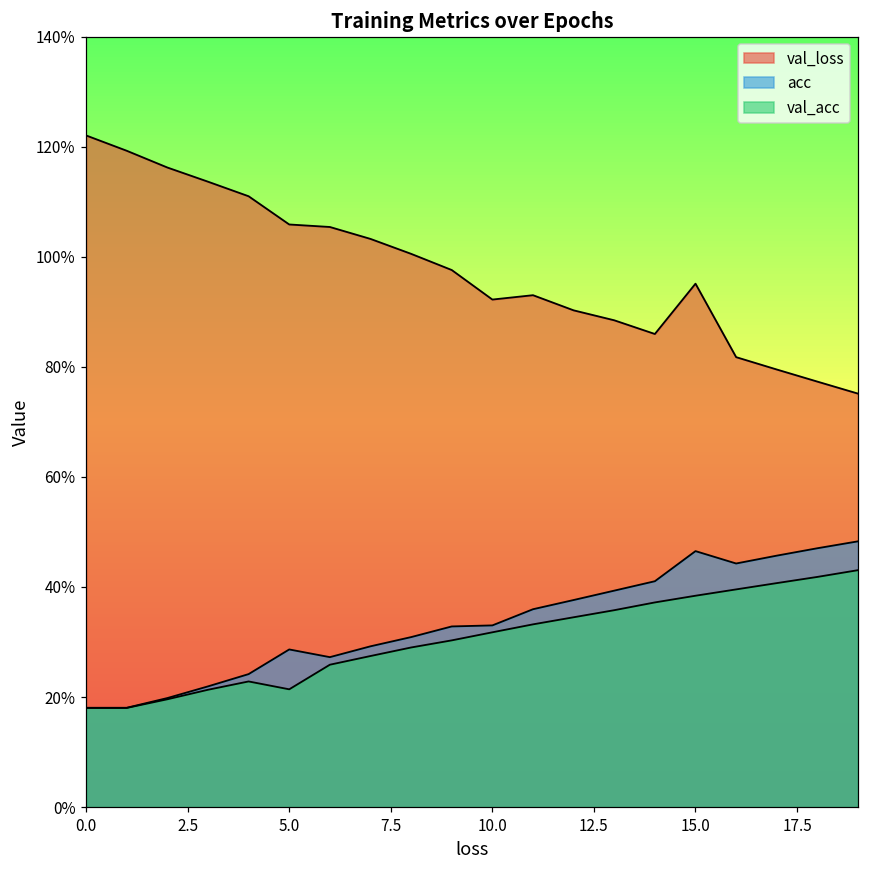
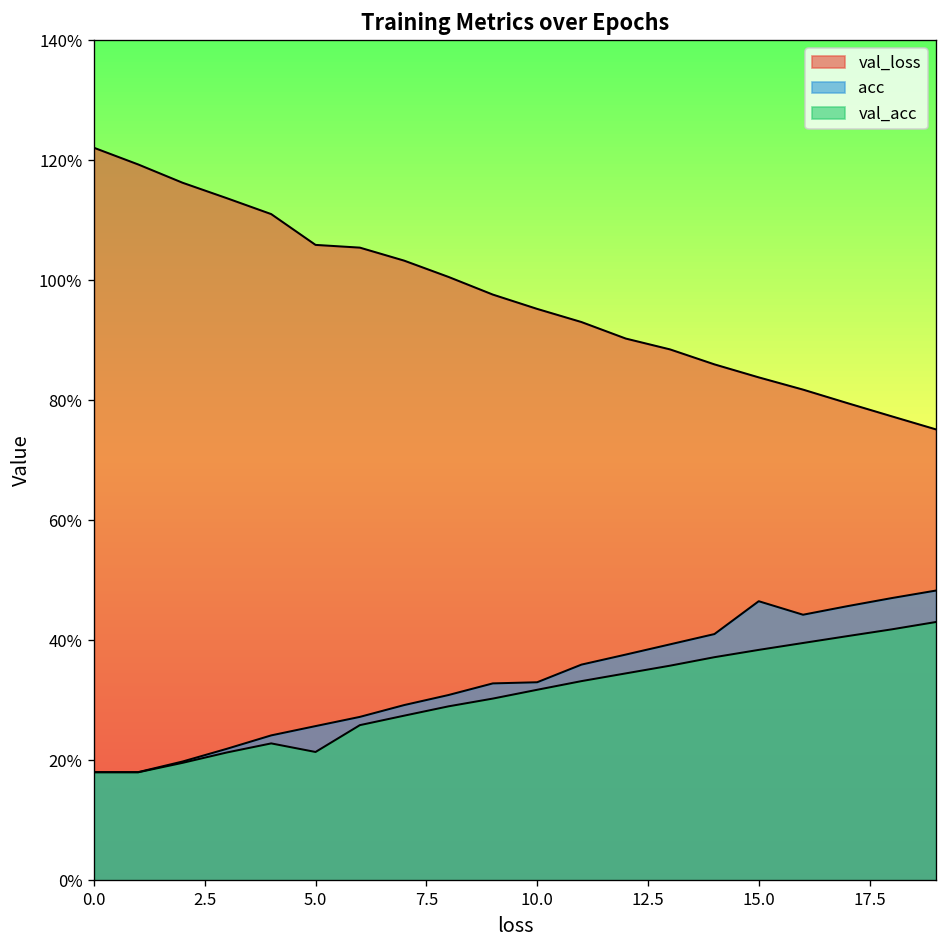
acc, 5.0: 29% -> 26%
val_loss, 10.0: 92% -> 95%
val_loss, 15.0: 95% -> 84%
